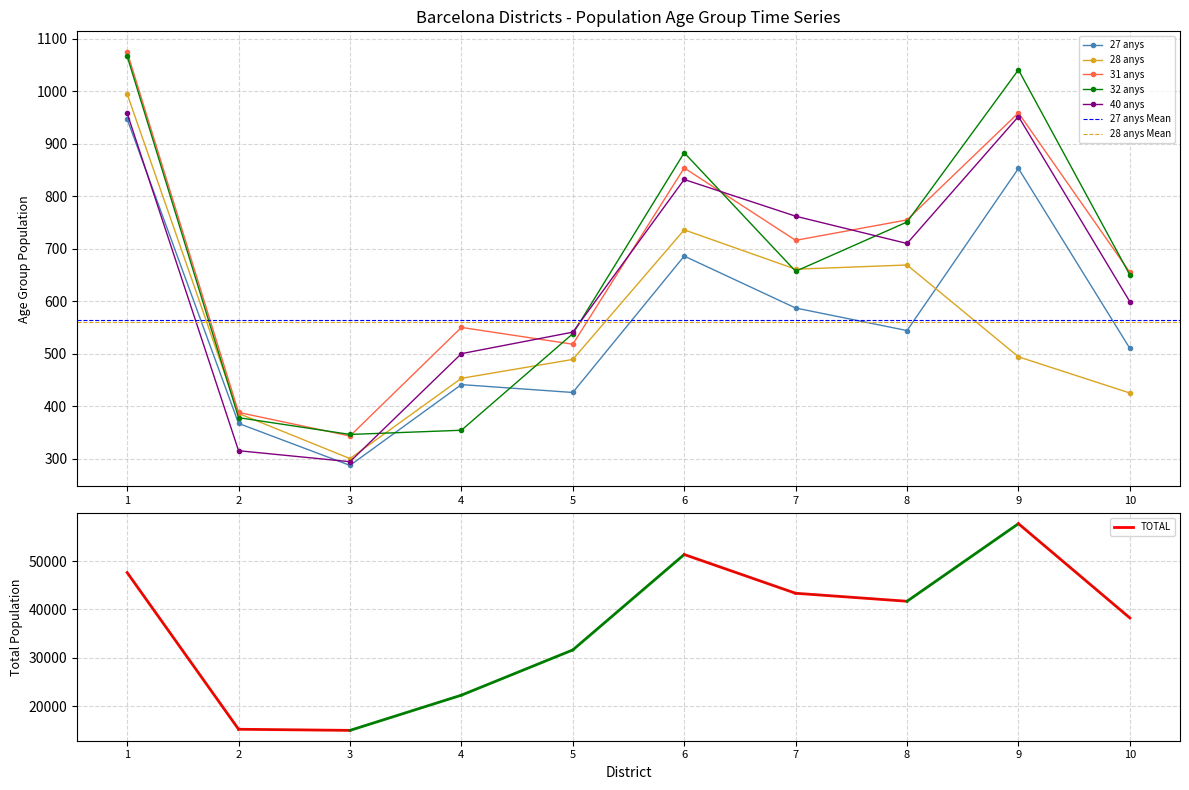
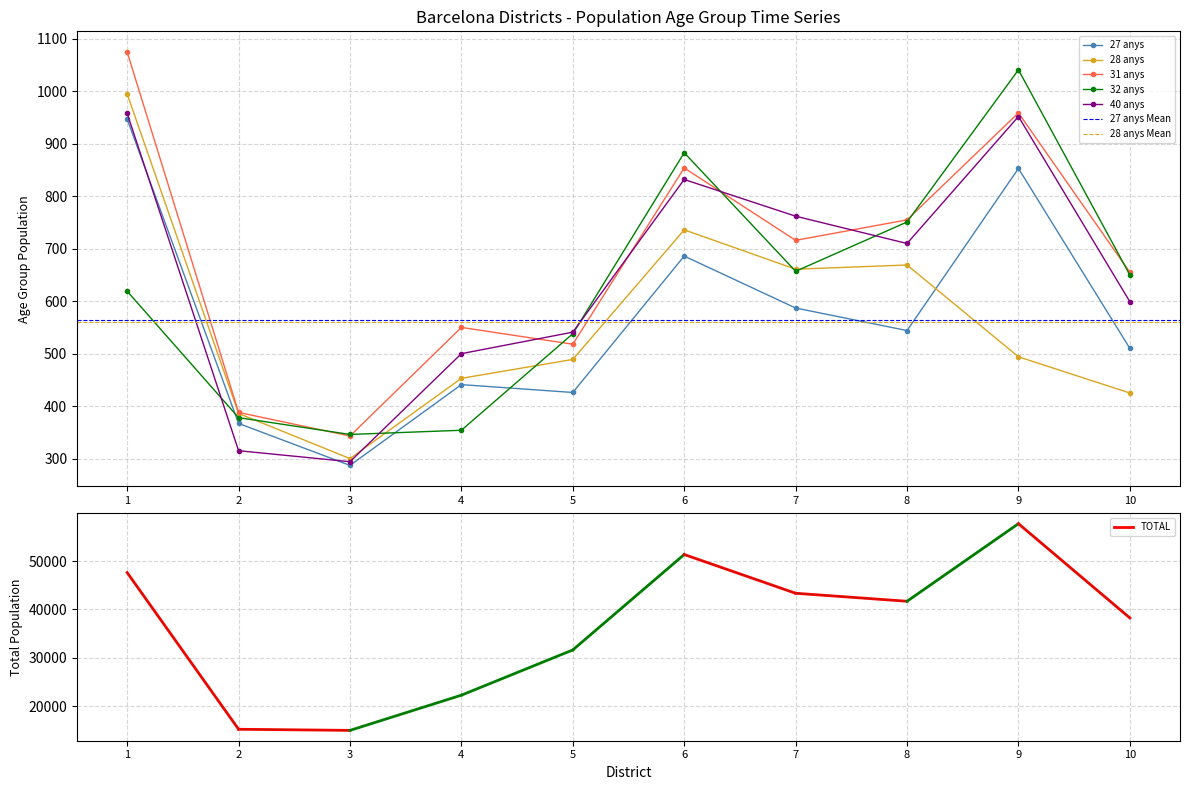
Barcelona Districts - Population Age Group Time Series, 32 anys, 1: 1070 -> 620
